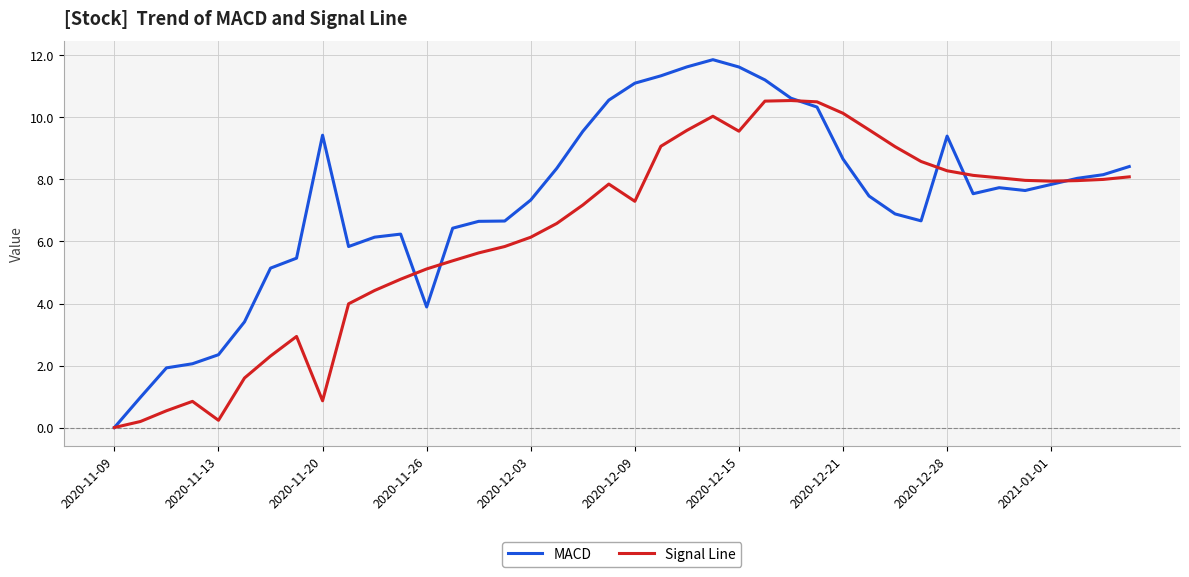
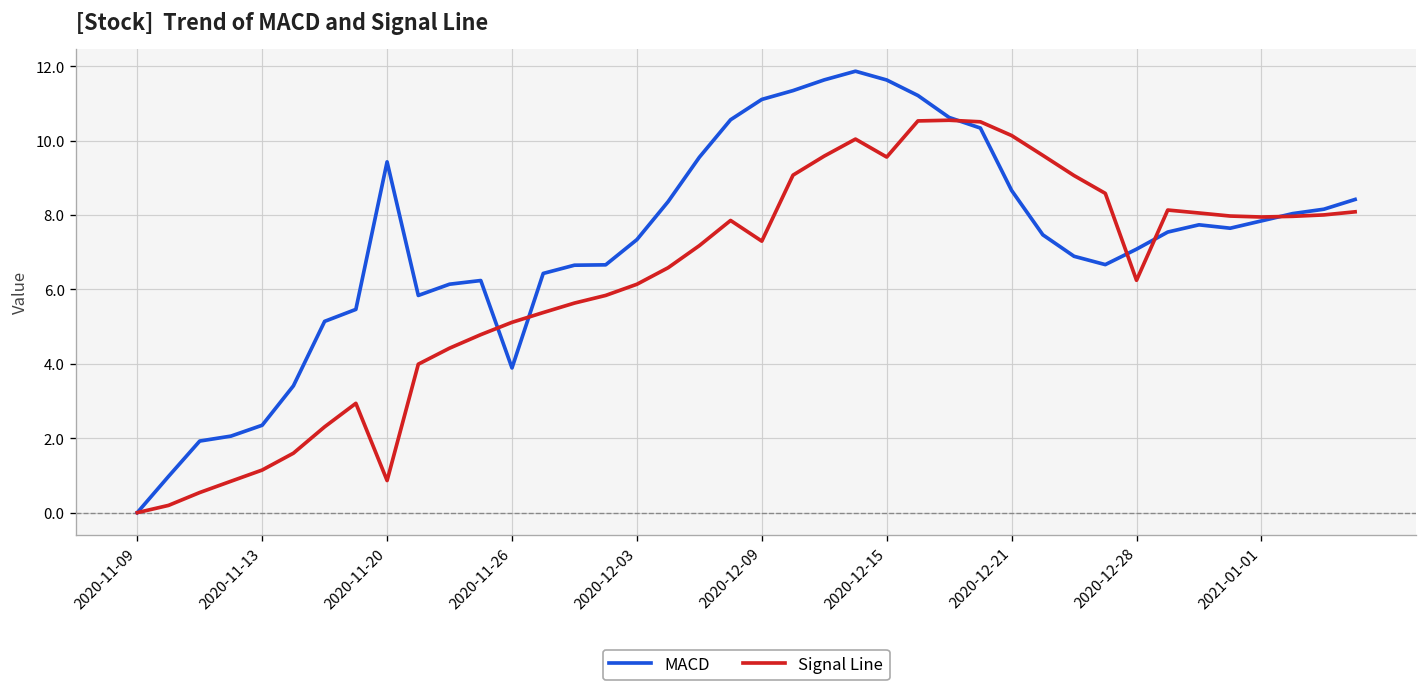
Signal Line, 2020-11-13: 0.2 -> 1.1
MACD, 2020-12-28: 9.4 -> 7.1
Signal Line, 2020-12-28: 8.3 -> 6.2
